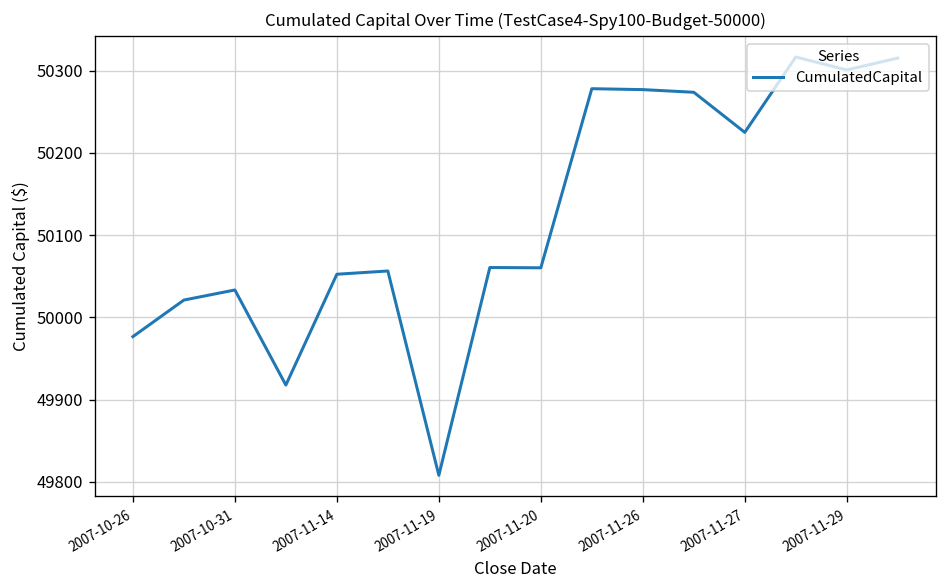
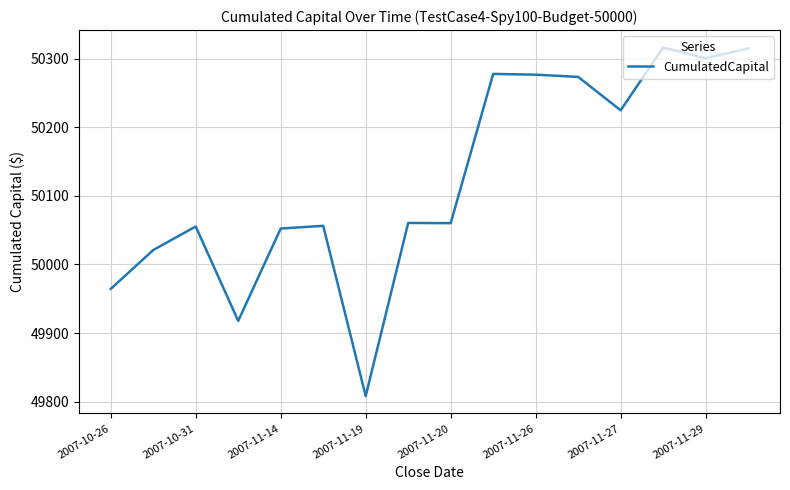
2007-10-26: 49980 -> 49960
2007-10-31: 50030 -> 50060
